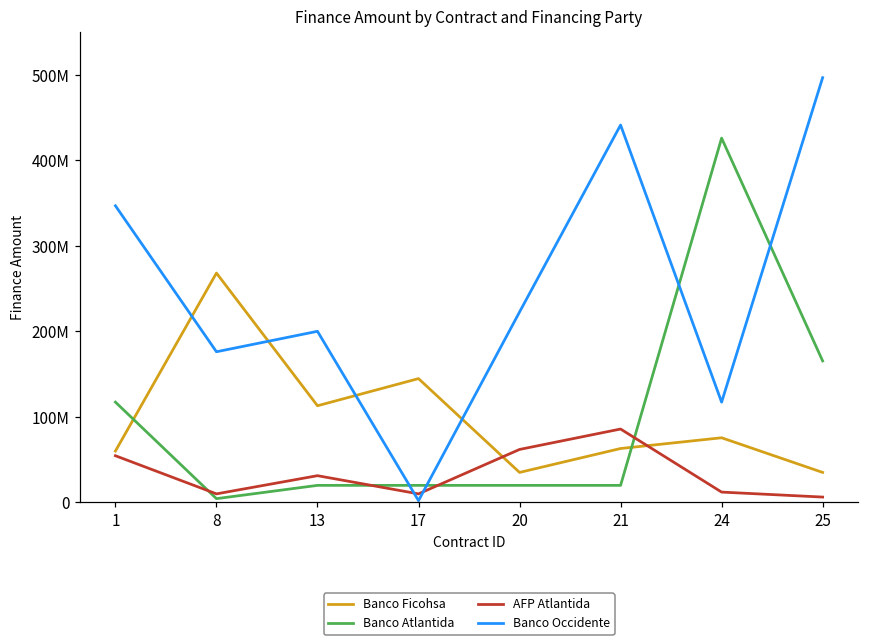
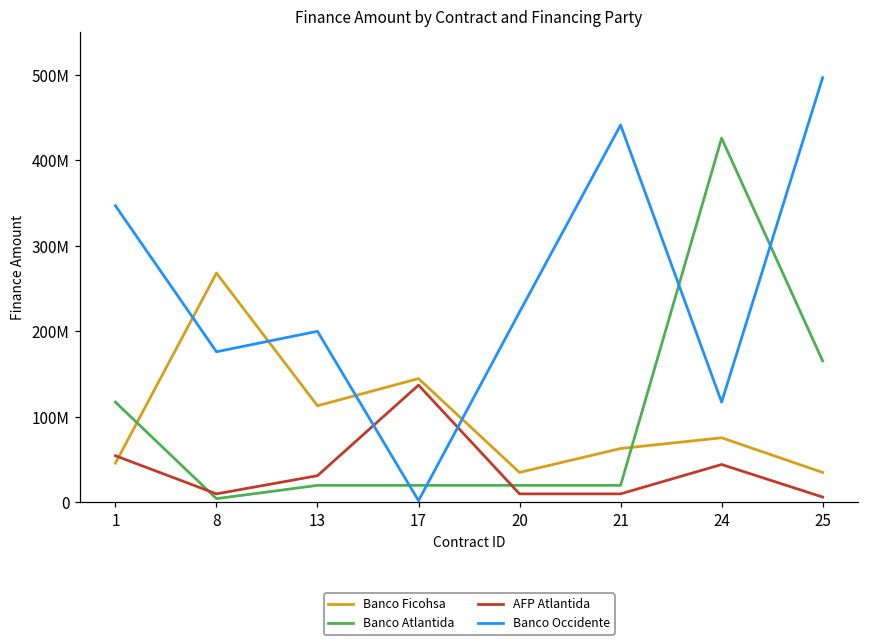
Banco Ficohsa, 1: 60000000 -> 50000000
AFP Atlantida, 17: 10000000 -> 140000000
AFP Atlantida, 20: 60000000 -> 10000000
AFP Atlantida, 21: 90000000 -> 10000000
AFP Atlantida, 24: 10000000 -> 40000000
